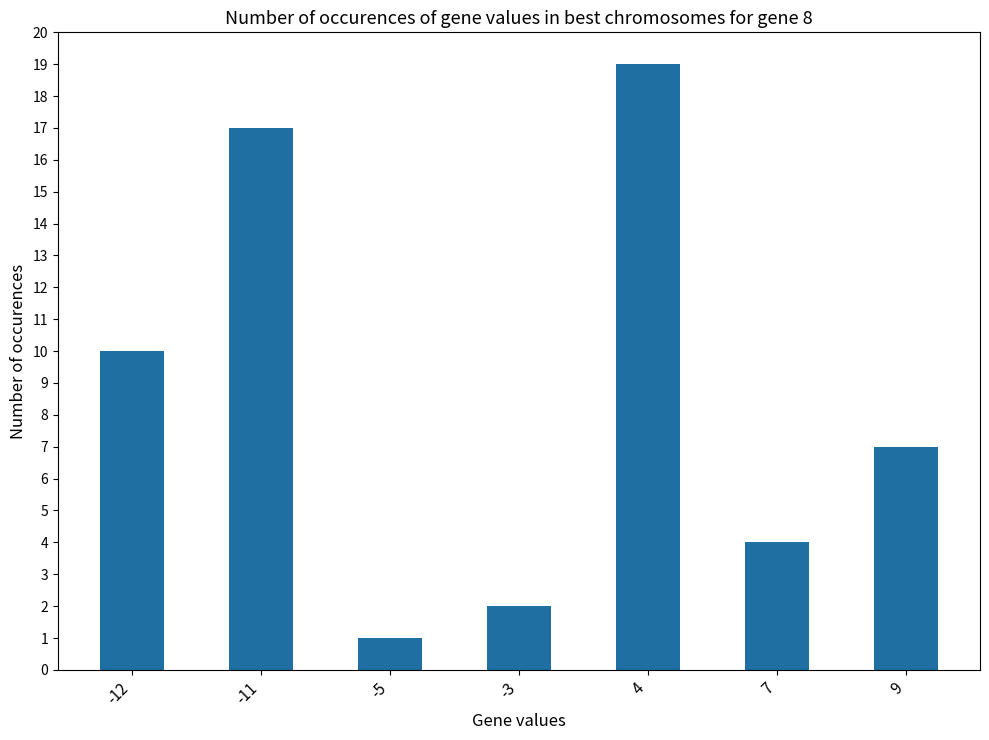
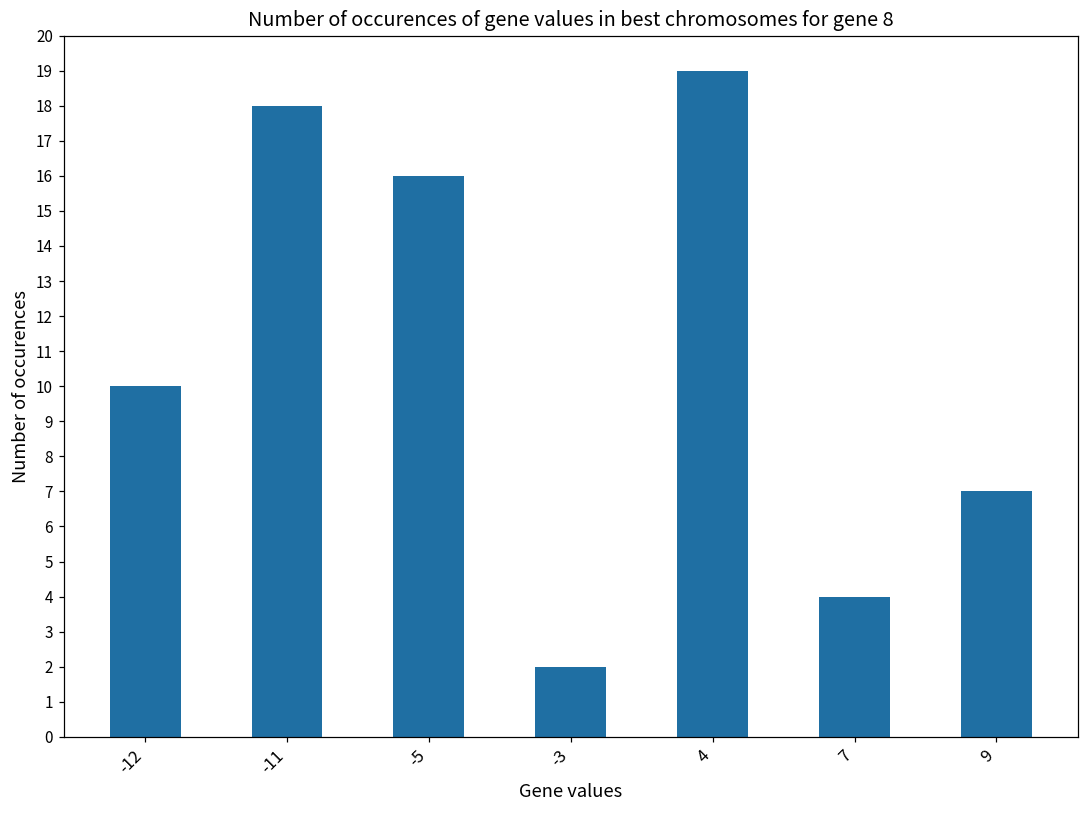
-11: 17 -> 18
-5: 1 -> 16
